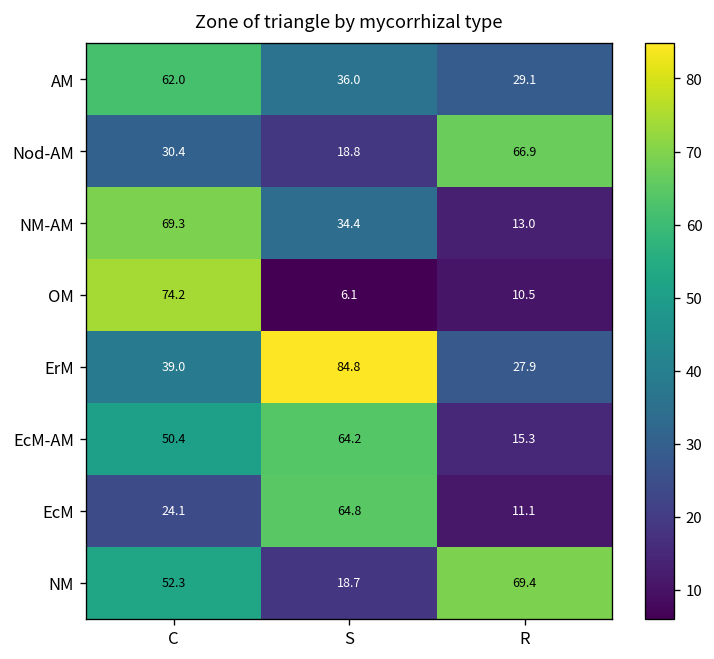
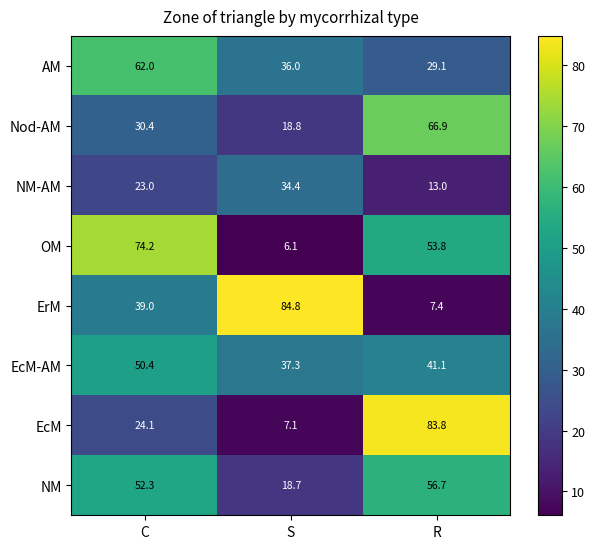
NM-AM, C: 69.3 -> 23.0
OM, R: 10.5 -> 53.8
ErM, R: 27.9 -> 7.4
EcM-AM, S: 64.2 -> 37.3
EcM-AM, R: 15.3 -> 41.1
EcM, S: 64.8 -> 7.1
EcM, R: 11.1 -> 83.8
NM, R: 69.4 -> 56.7
